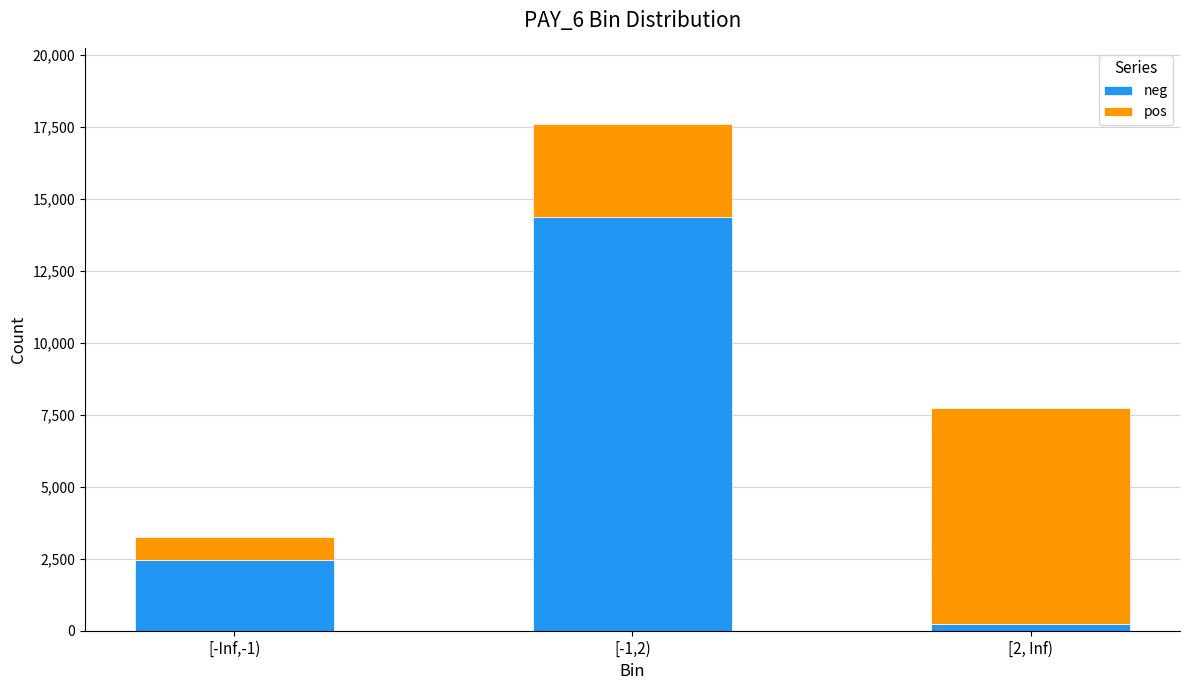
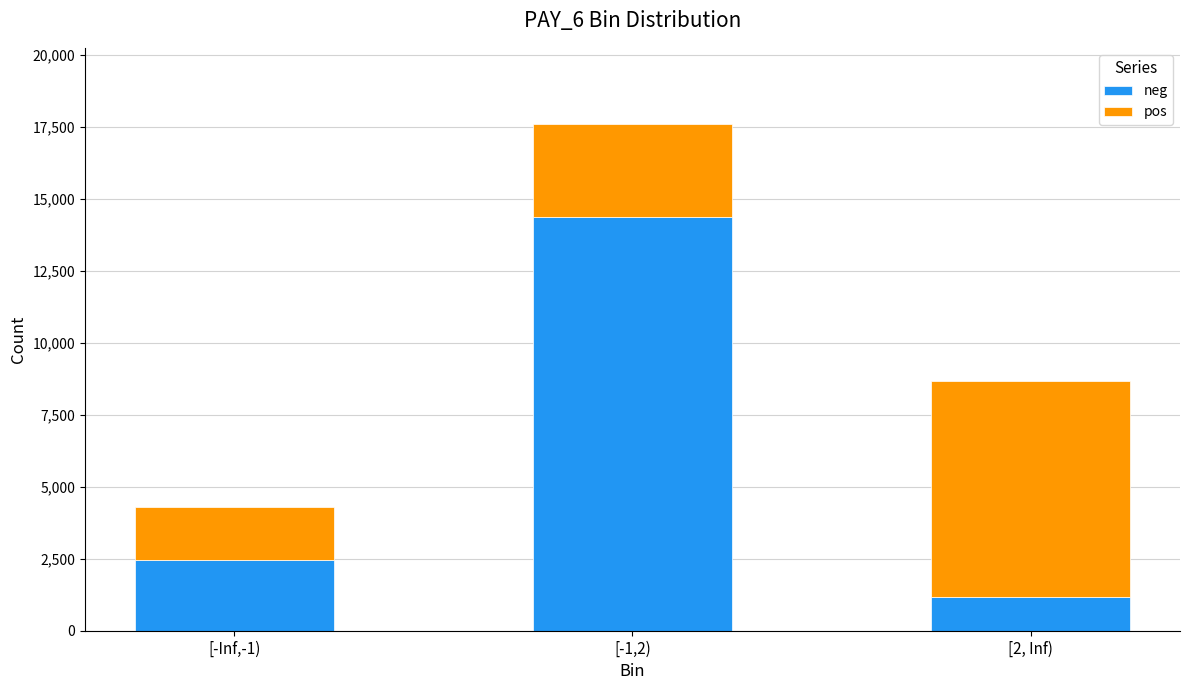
pos, [-Inf,-1): 800 -> 1,800
neg, [2, Inf): 200 -> 1,200
